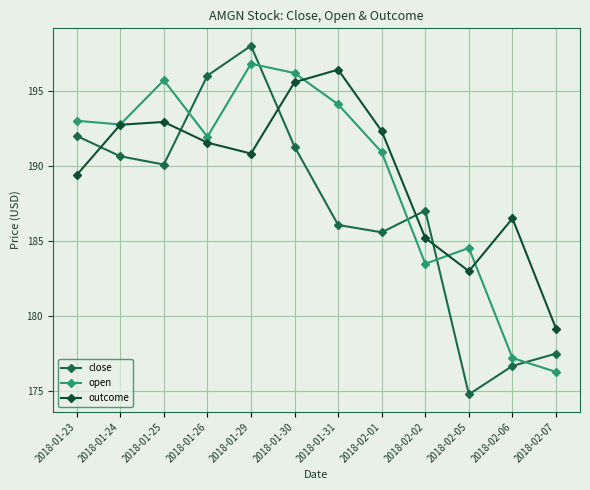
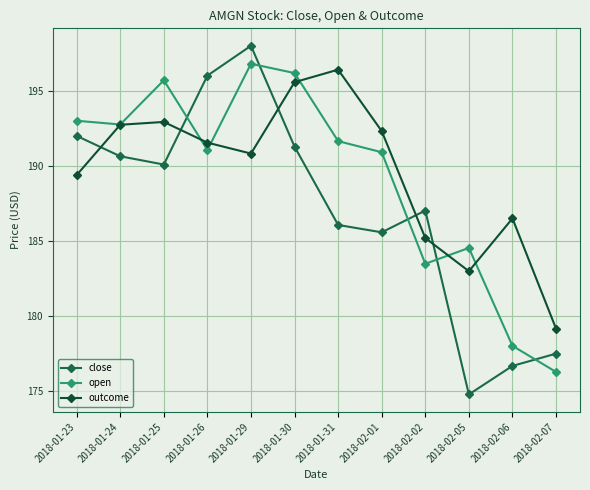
open, 2018-01-26: 191.9 -> 191.1
open, 2018-01-31: 194.1 -> 191.6
open, 2018-02-06: 177.2 -> 178.0
